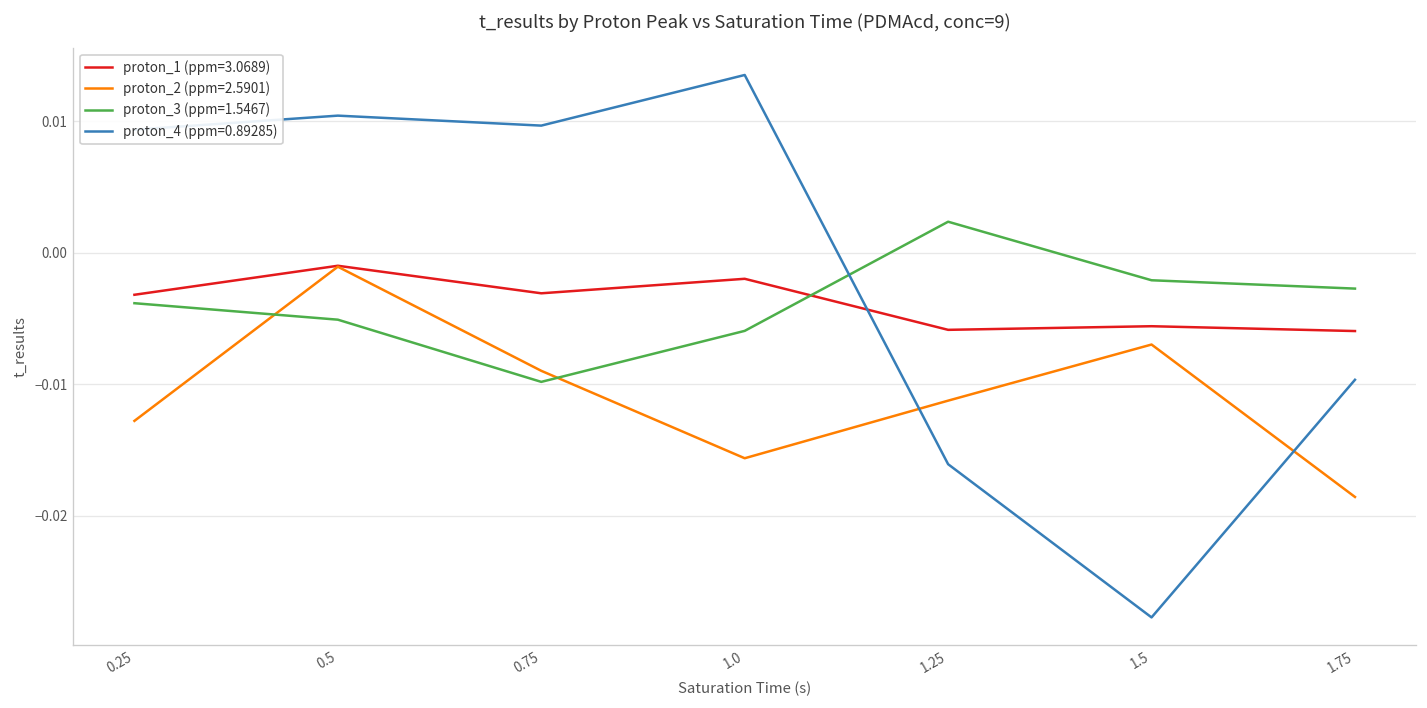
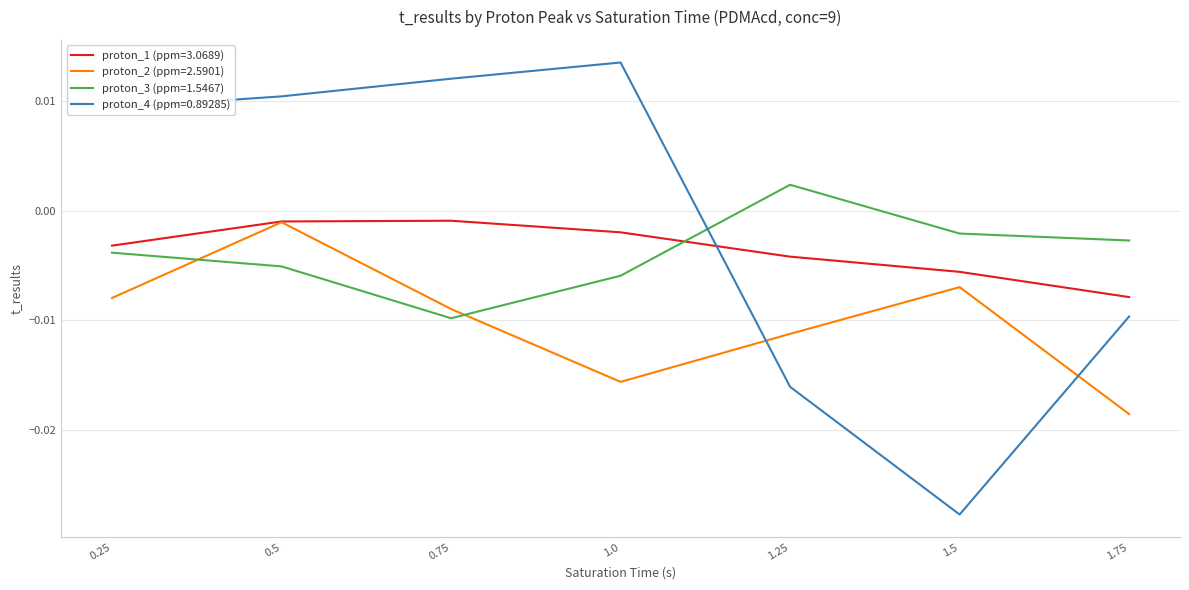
proton_2 (ppm=2.5901), 0.25: -0.0128 -> -0.0080
proton_1 (ppm=3.0689), 0.75: -0.0031 -> -0.0009
proton_4 (ppm=0.89285), 0.75: 0.0097 -> 0.0120
proton_1 (ppm=3.0689), 1.25: -0.0059 -> -0.0042
proton_1 (ppm=3.0689), 1.75: -0.0060 -> -0.0079
